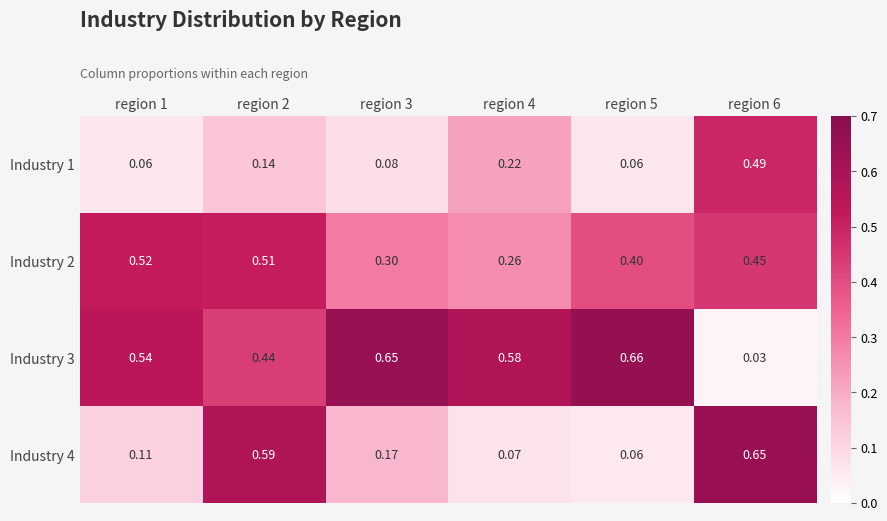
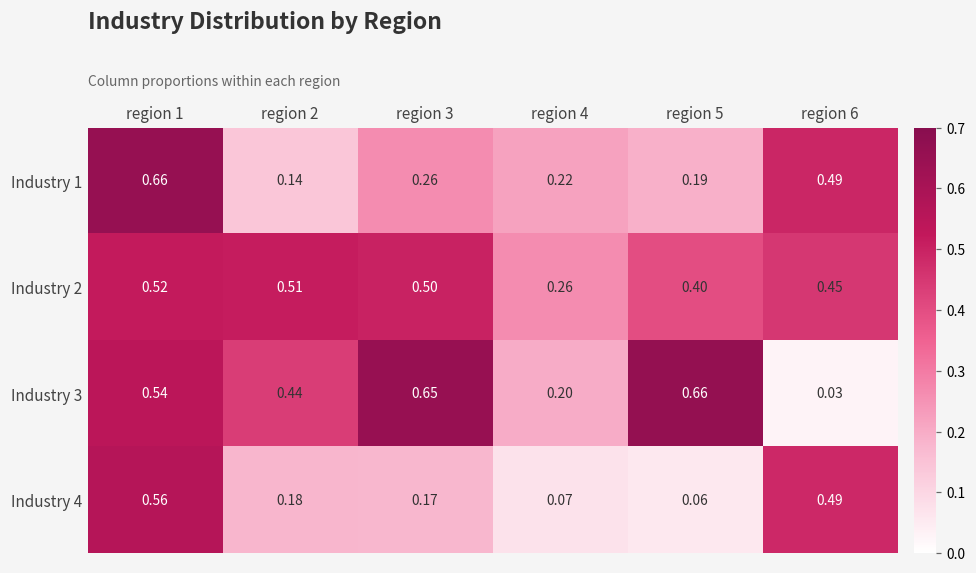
Industry 1, region 1: 0.06 -> 0.66
Industry 1, region 3: 0.08 -> 0.26
Industry 1, region 5: 0.06 -> 0.19
Industry 2, region 3: 0.30 -> 0.50
Industry 3, region 4: 0.58 -> 0.20
Industry 4, region 1: 0.11 -> 0.56
Industry 4, region 2: 0.59 -> 0.18
Industry 4, region 6: 0.65 -> 0.49
